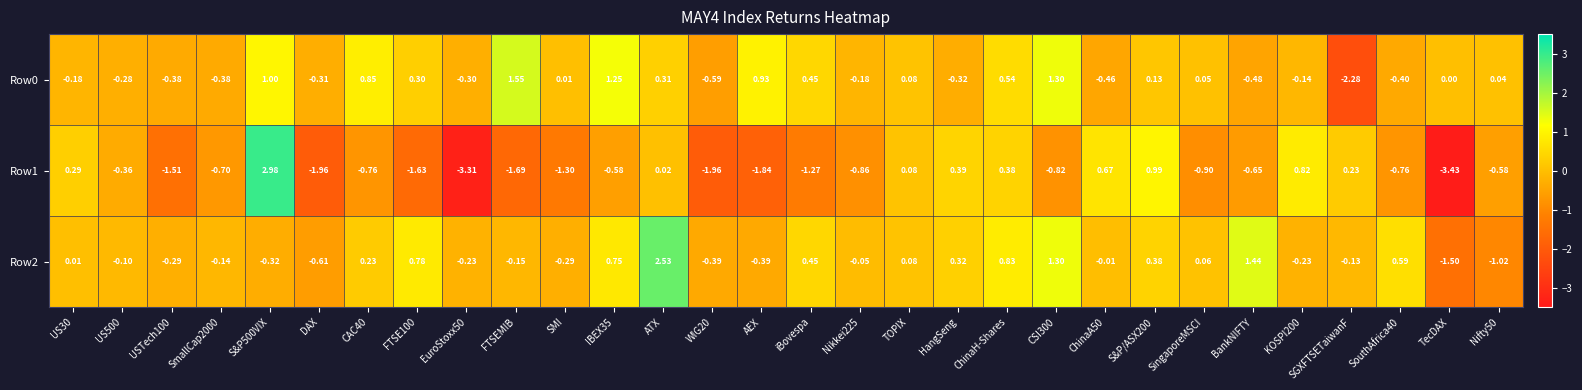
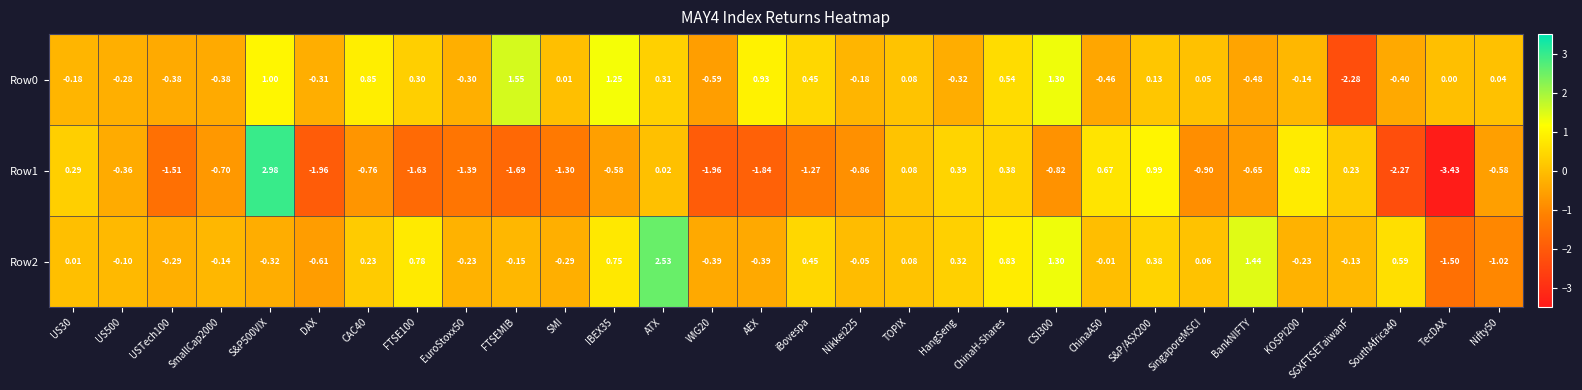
Row1, EuroStoxx50: -3.31 -> -1.39
Row1, SouthAfrica40: -0.76 -> -2.27
